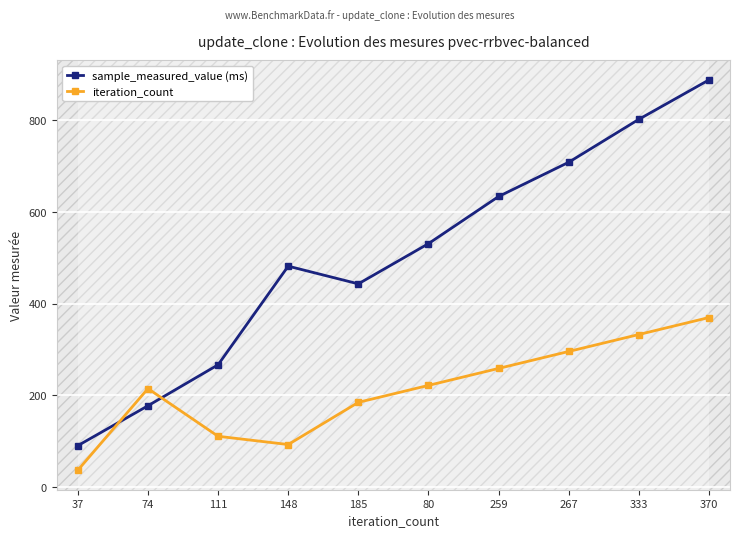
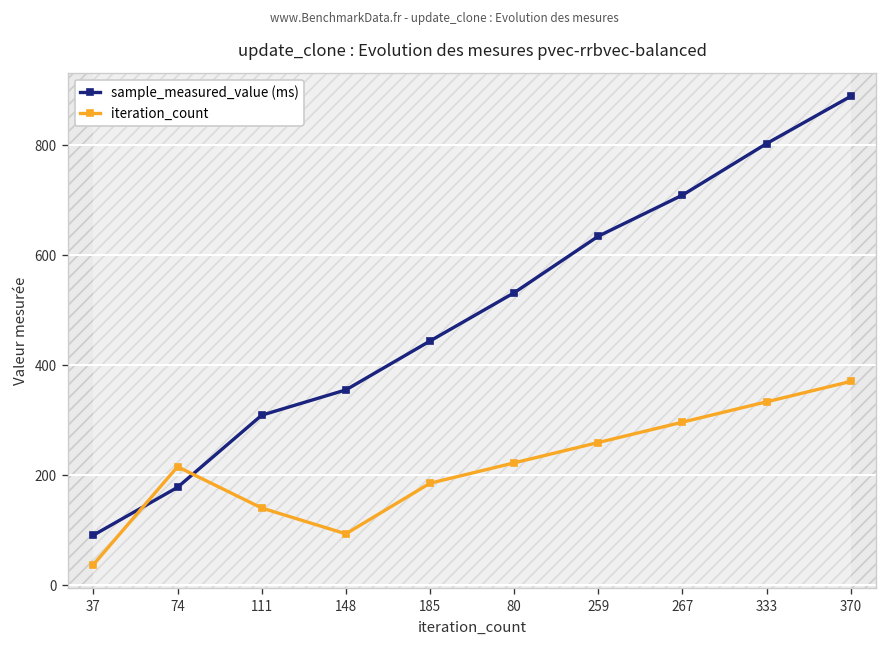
sample_measured_value (ms), 111: 270 -> 310
iteration_count, 111: 110 -> 140
sample_measured_value (ms), 148: 480 -> 350
